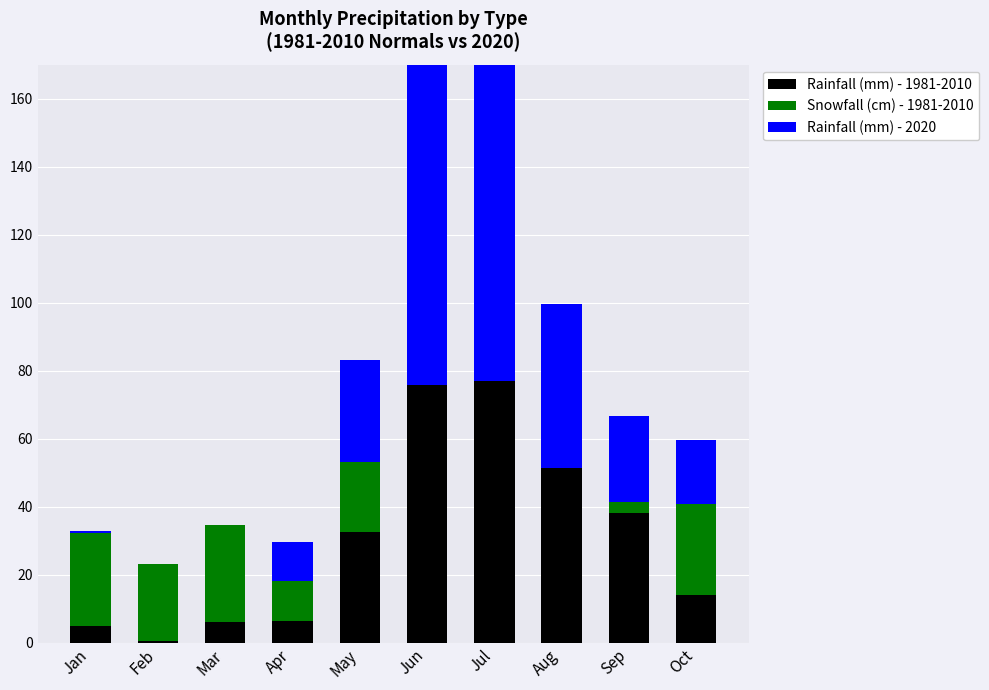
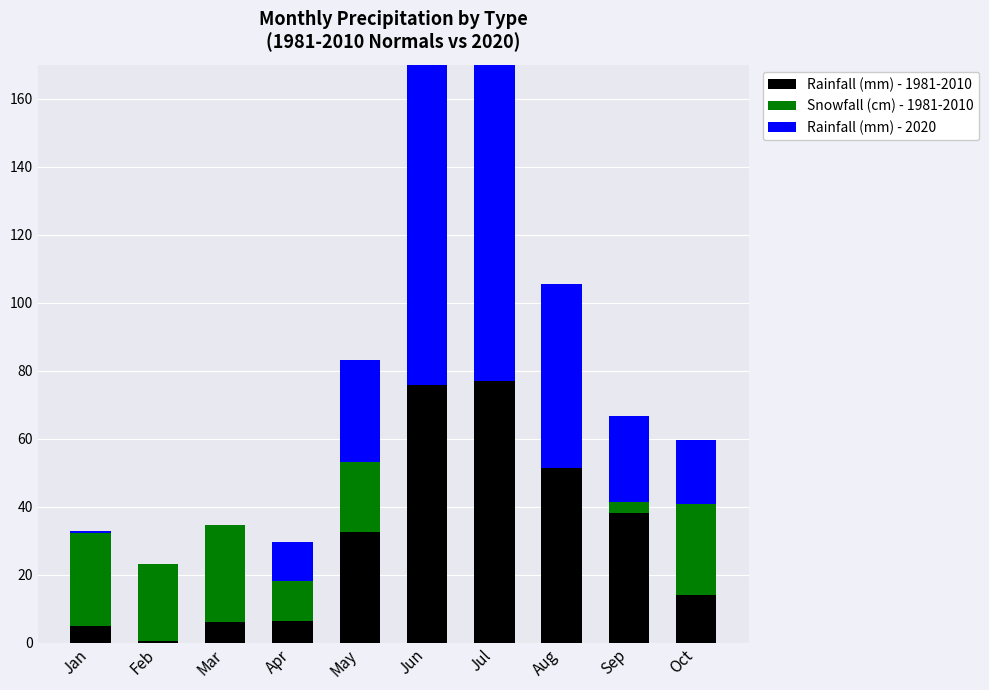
Rainfall (mm) - 2020, Aug: 48 -> 54
